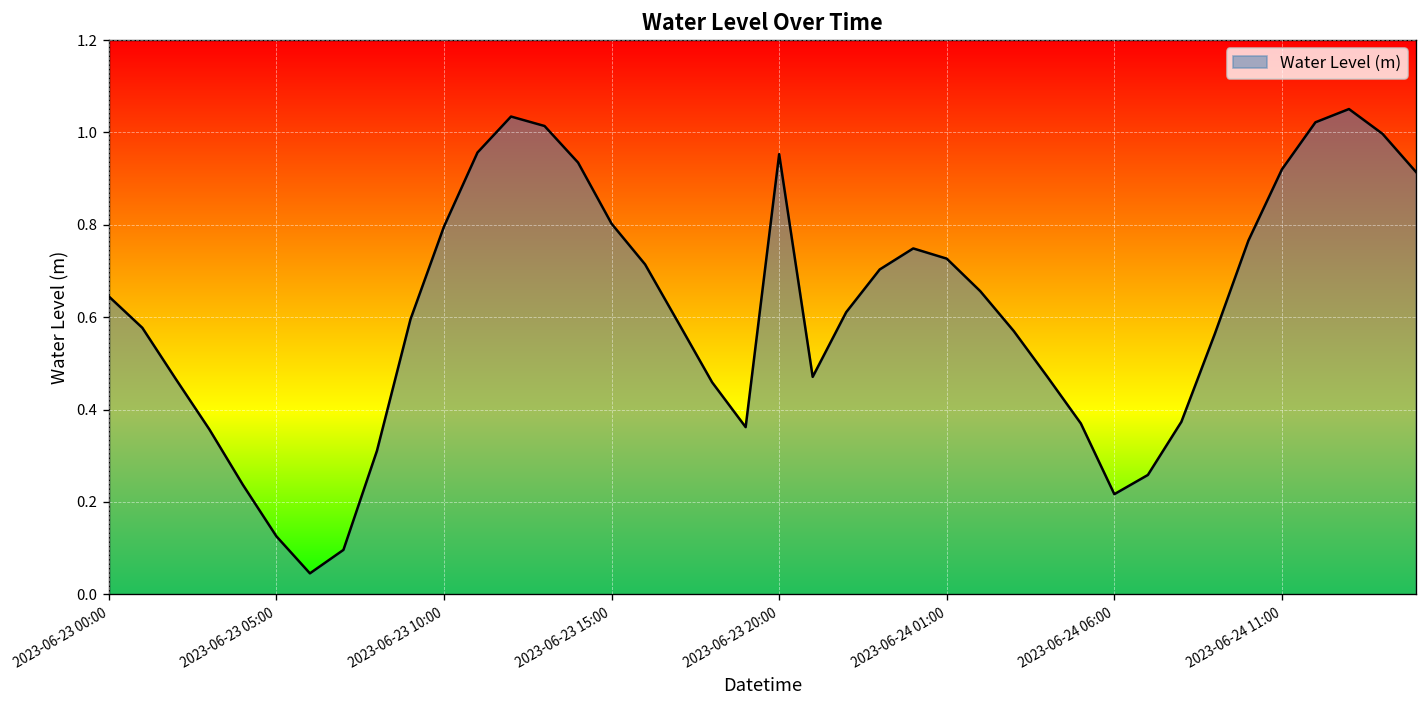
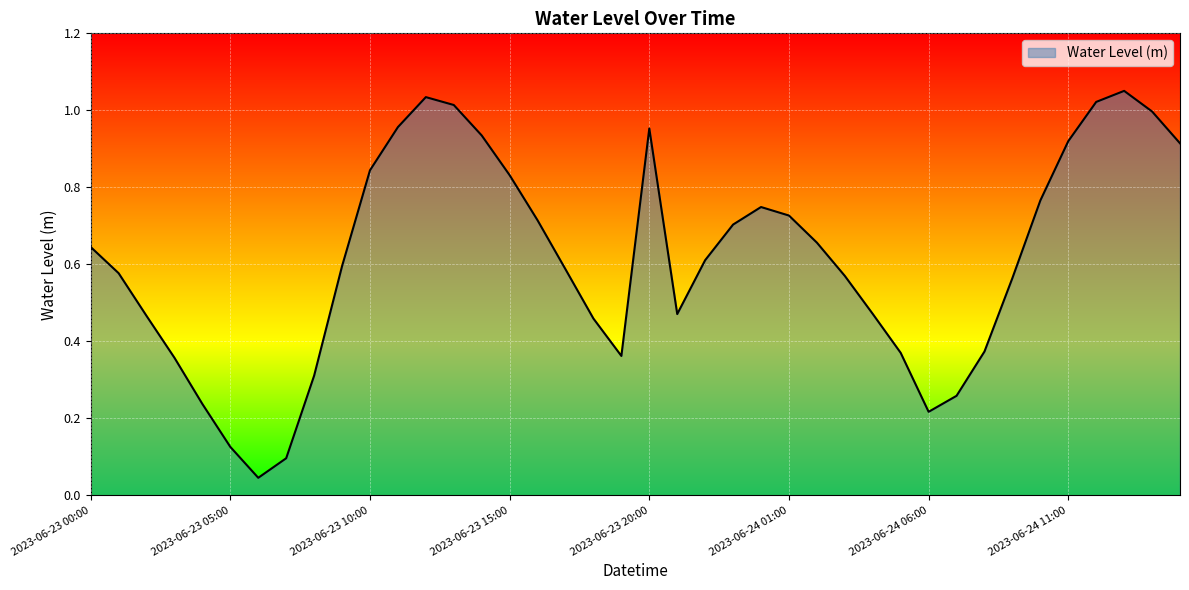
2023-06-23 10:00: 0.80 -> 0.84
2023-06-23 15:00: 0.80 -> 0.83
